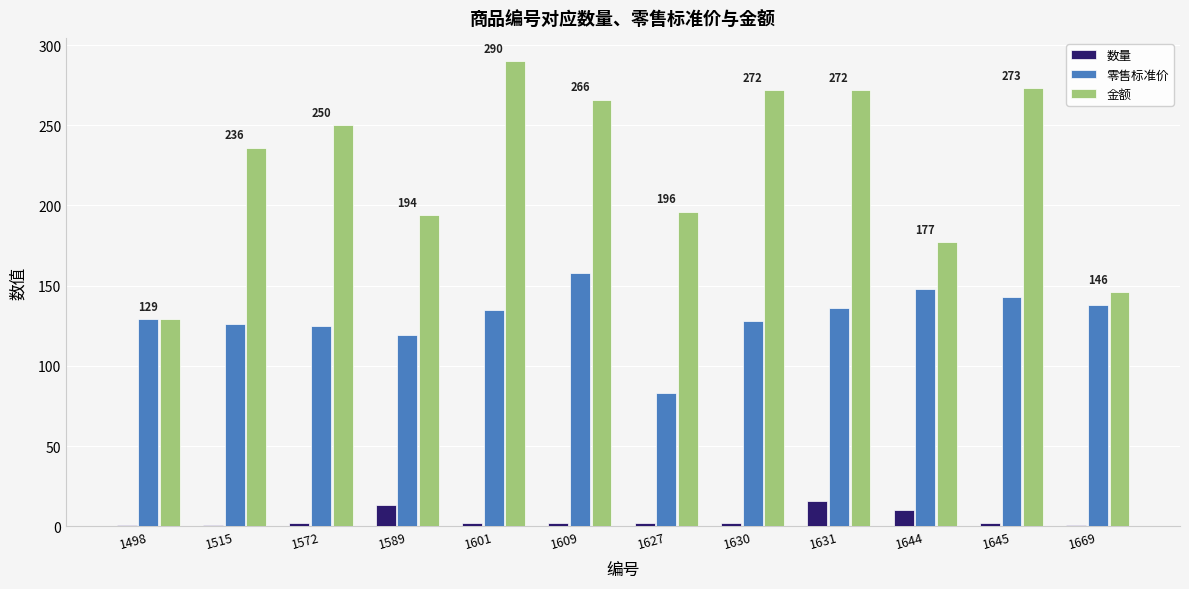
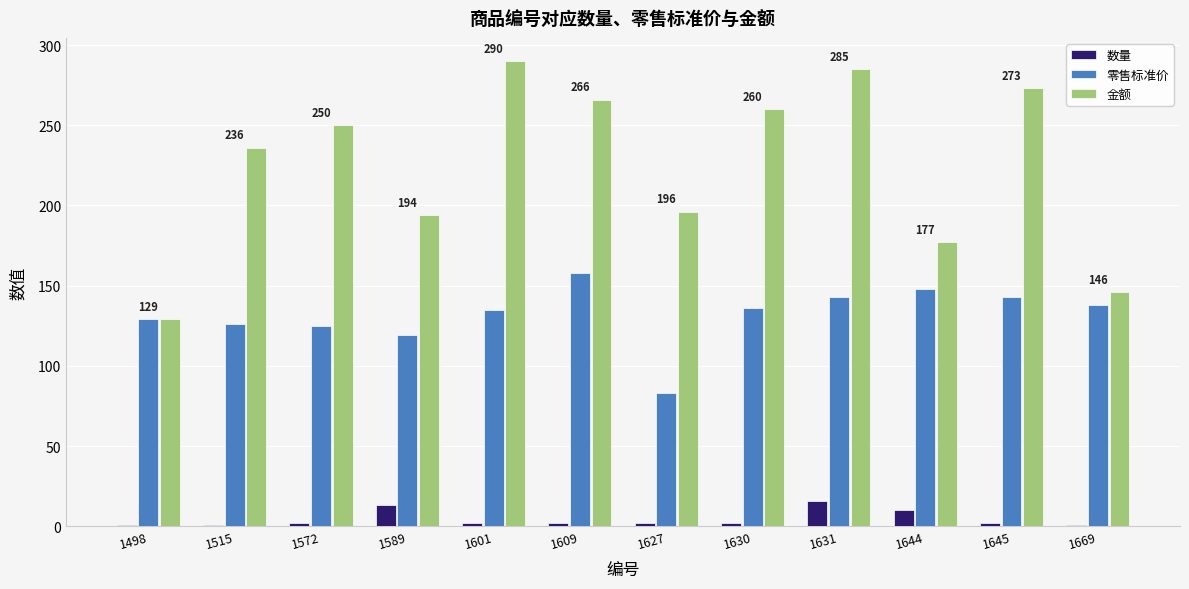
零售标准价, 1630: 128 -> 136
金额, 1630: 272 -> 260
零售标准价, 1631: 136 -> 143
金额, 1631: 272 -> 285
